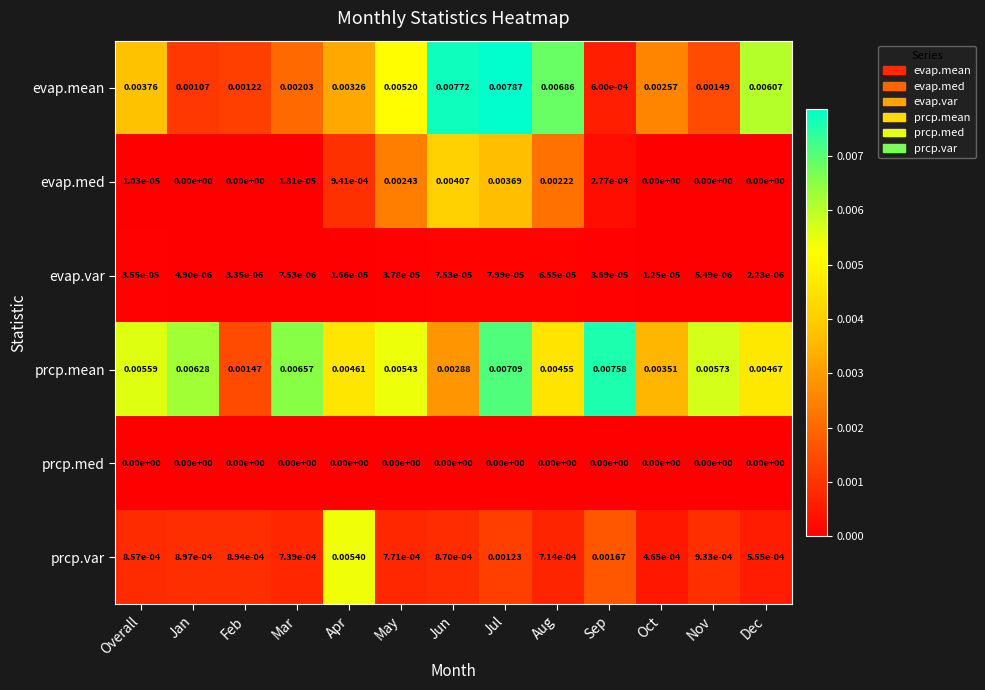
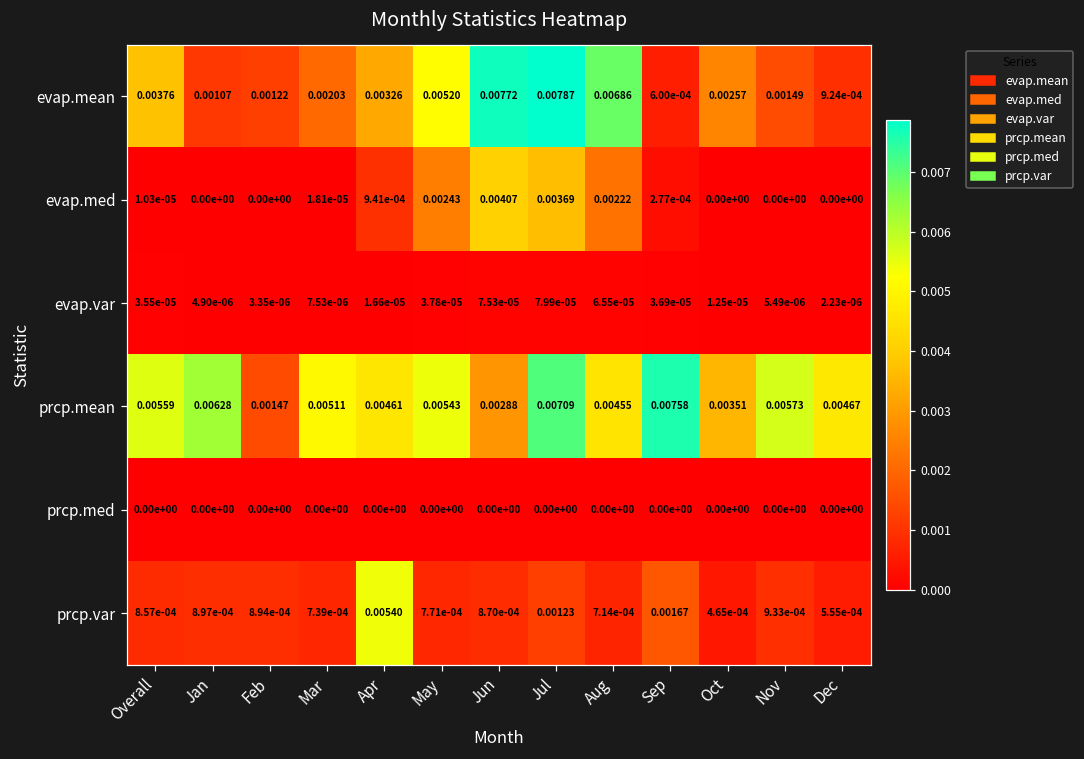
evap.mean, Dec: 0.00607 -> 9.24e-04
prcp.mean, Mar: 0.00657 -> 0.00511
